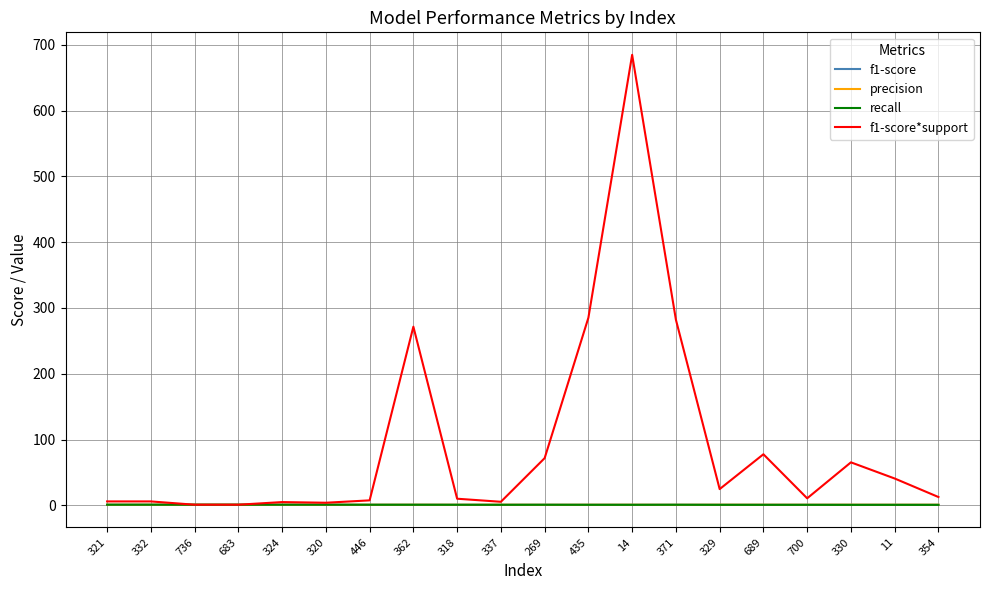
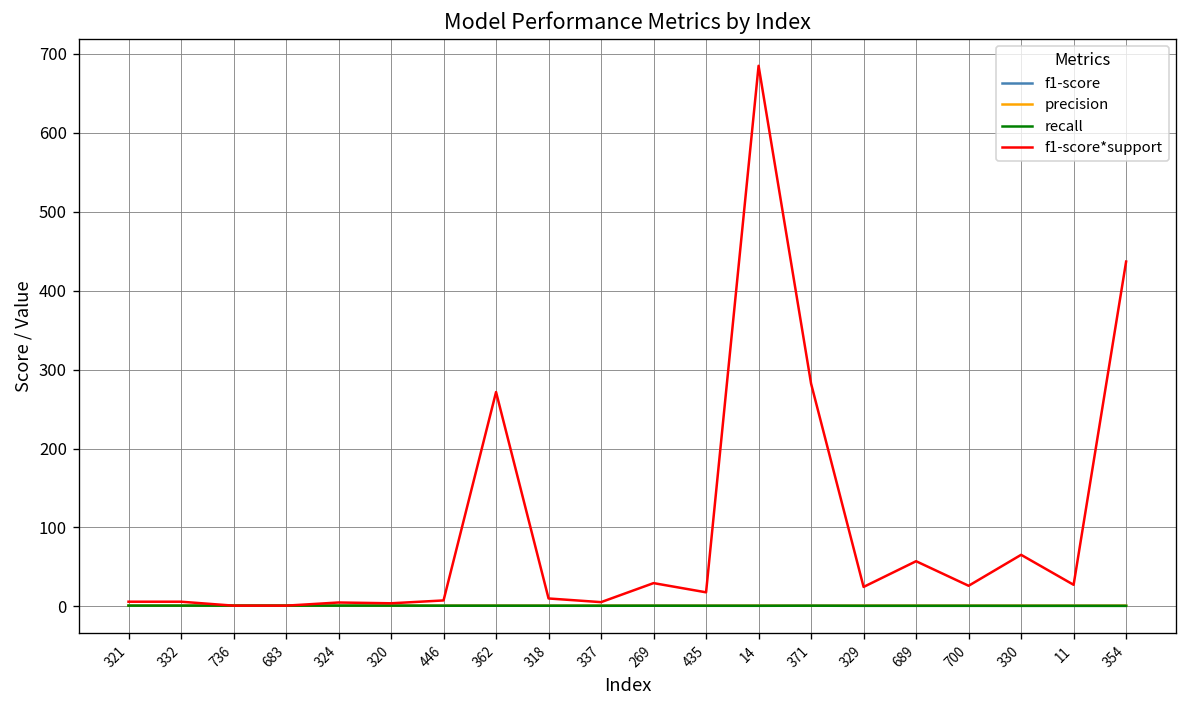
f1-score*support, 269: 70 -> 30
f1-score*support, 435: 290 -> 20
f1-score*support, 689: 80 -> 60
f1-score*support, 700: 10 -> 30
f1-score*support, 11: 40 -> 30
f1-score*support, 354: 10 -> 440
